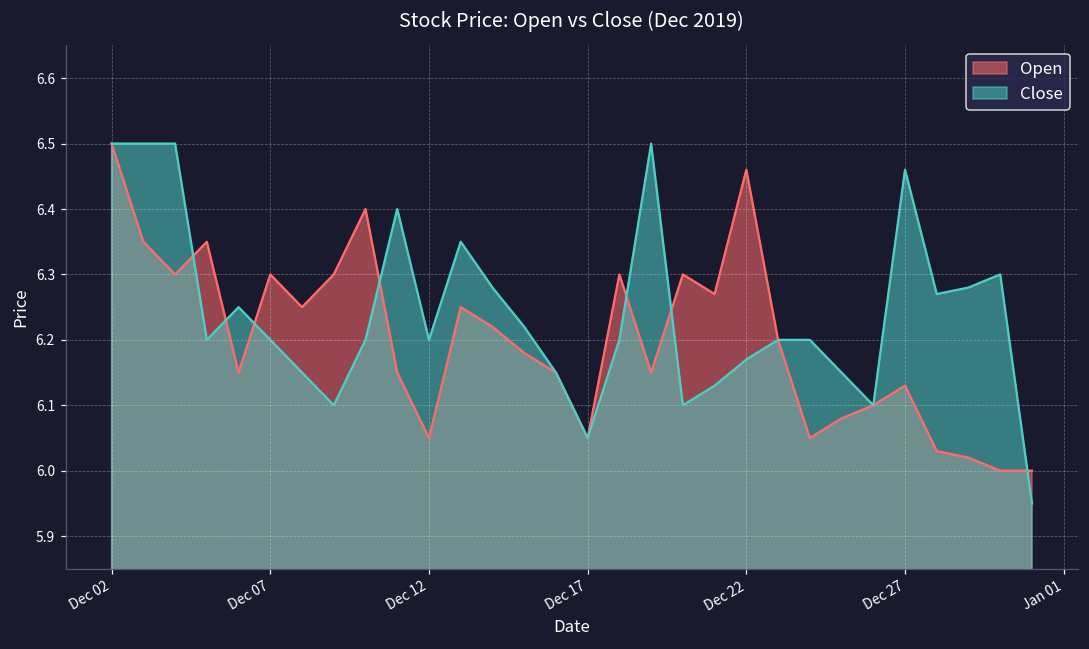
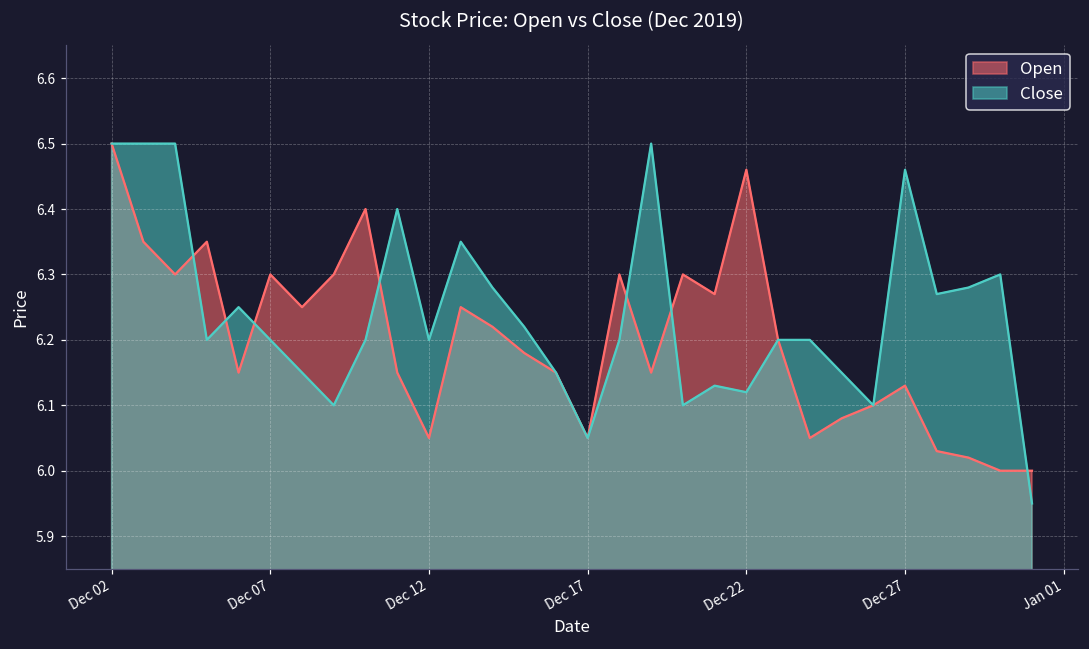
Close, Dec 22: 6.17 -> 6.12
